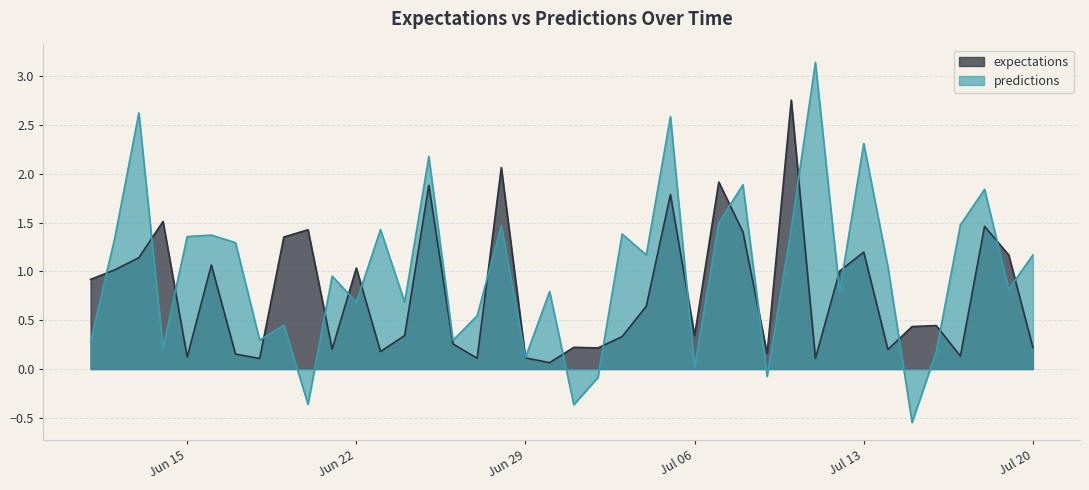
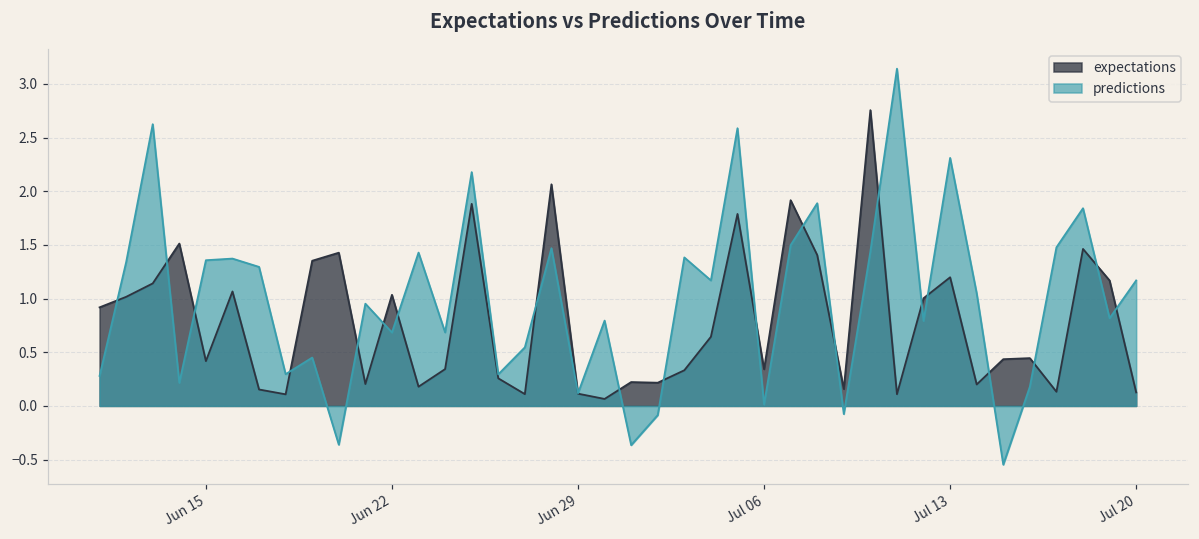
expectations, Jun 15: 0.1 -> 0.4
expectations, Jul 20: 0.2 -> 0.1
